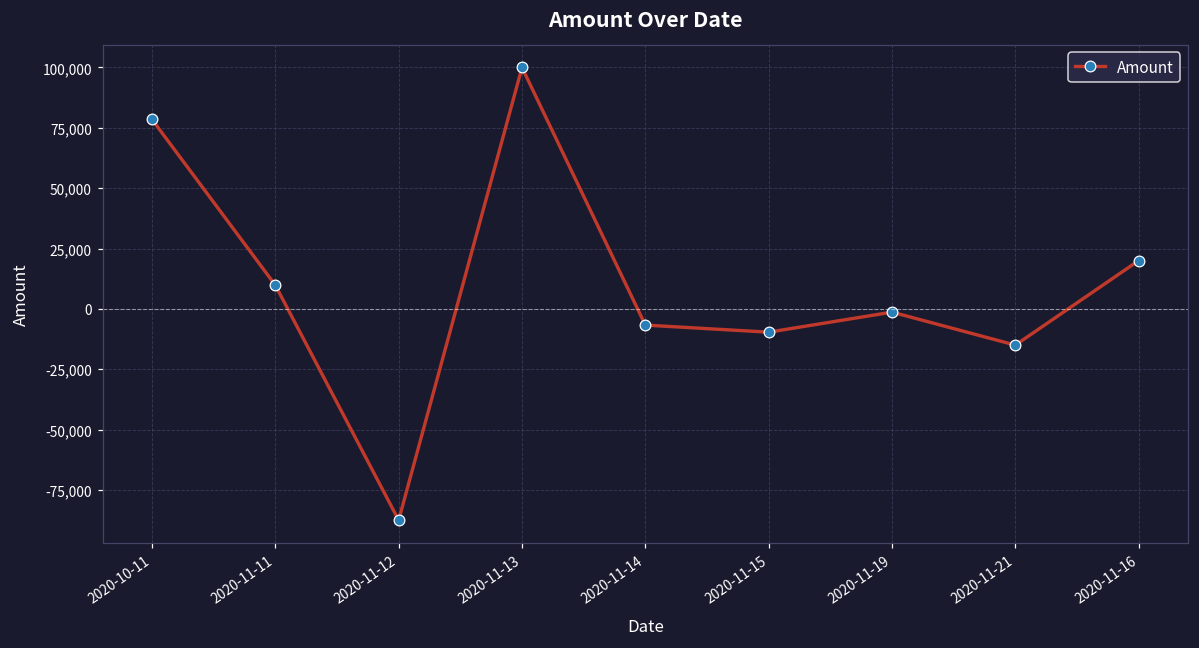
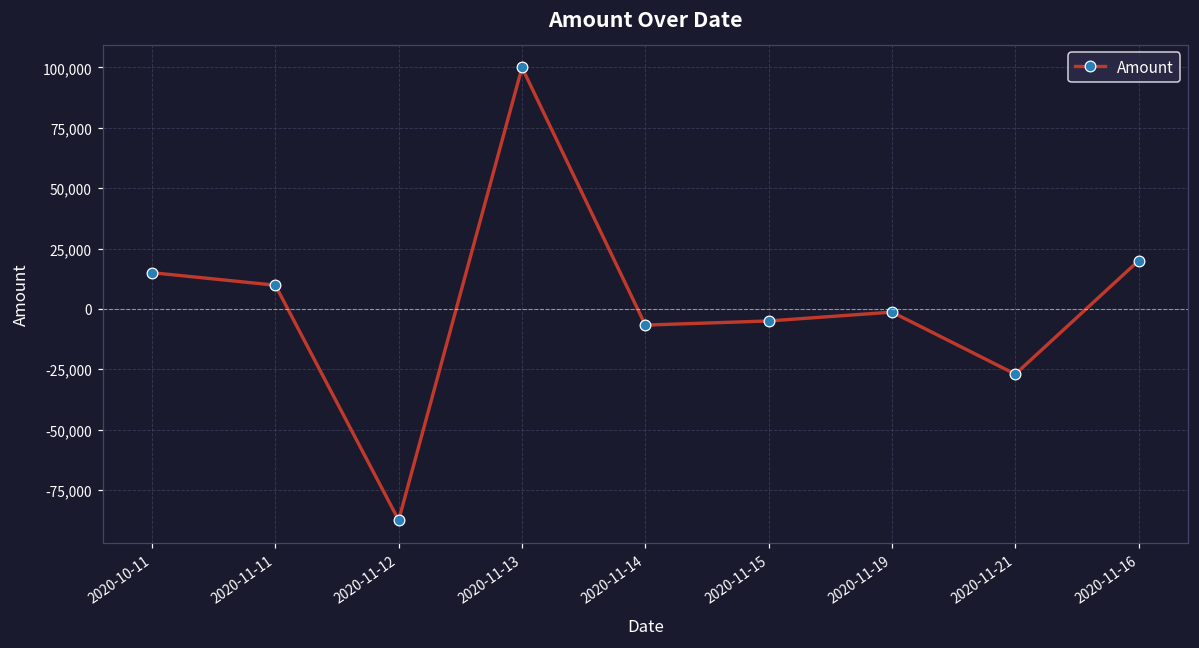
2020-10-11: 78,000 -> 15,000
2020-11-15: -10,000 -> -5,000
2020-11-21: -15,000 -> -27,000
